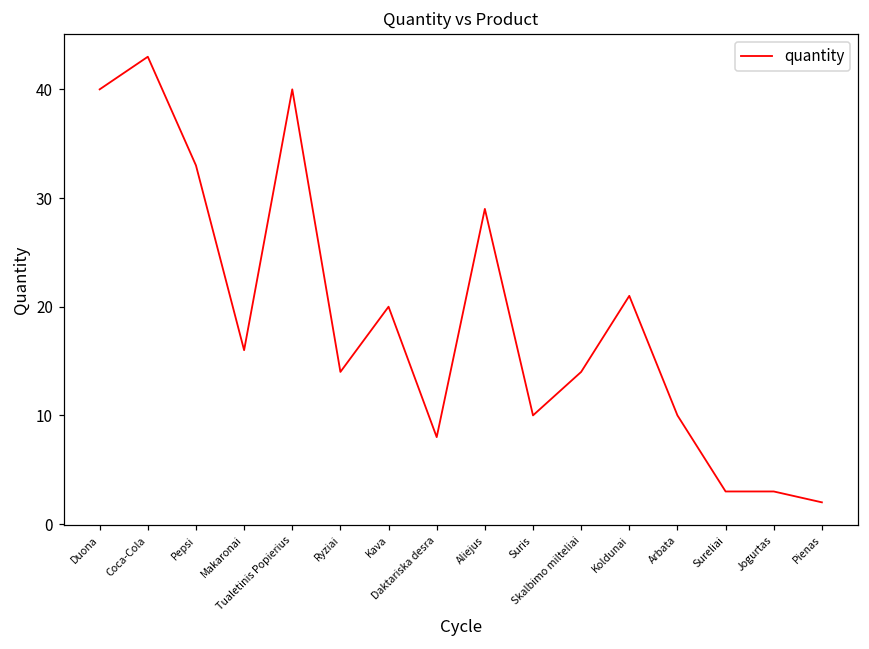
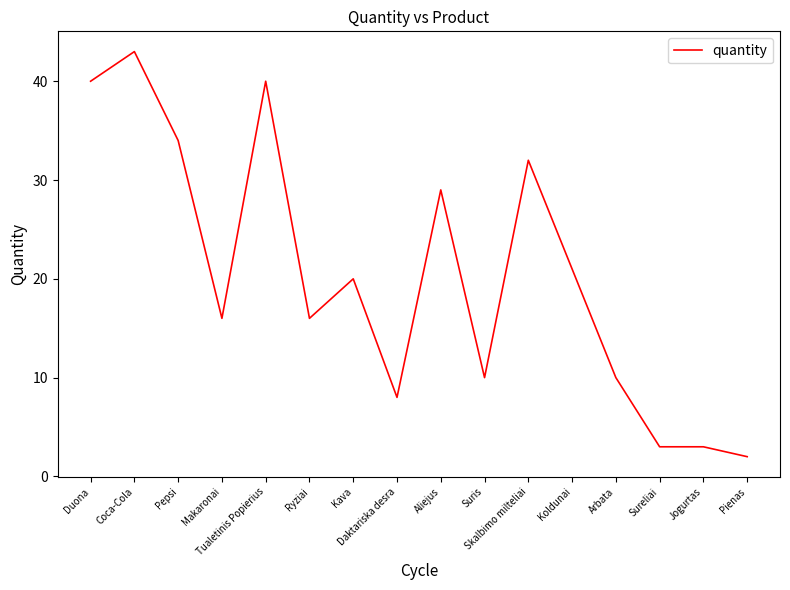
Pepsi: 33 -> 34
Ryziai: 14 -> 16
Skalbimo milteliai: 14 -> 32
